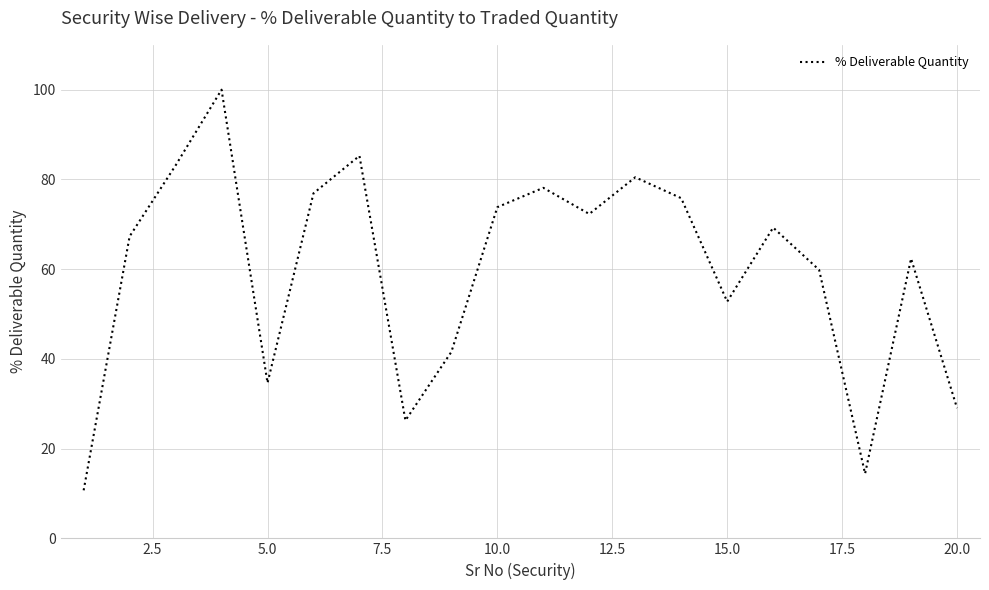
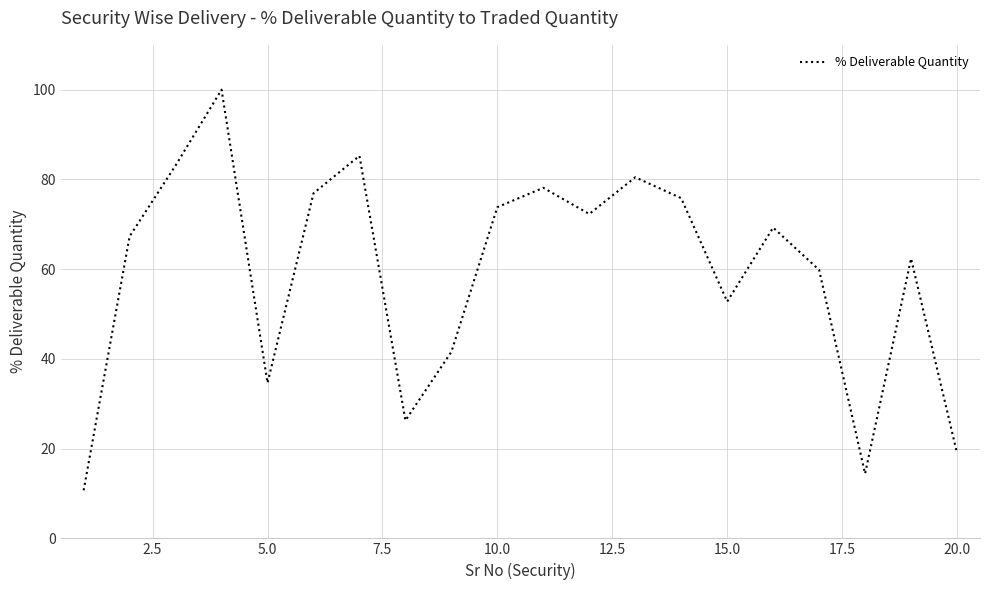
20.0: 29 -> 19
